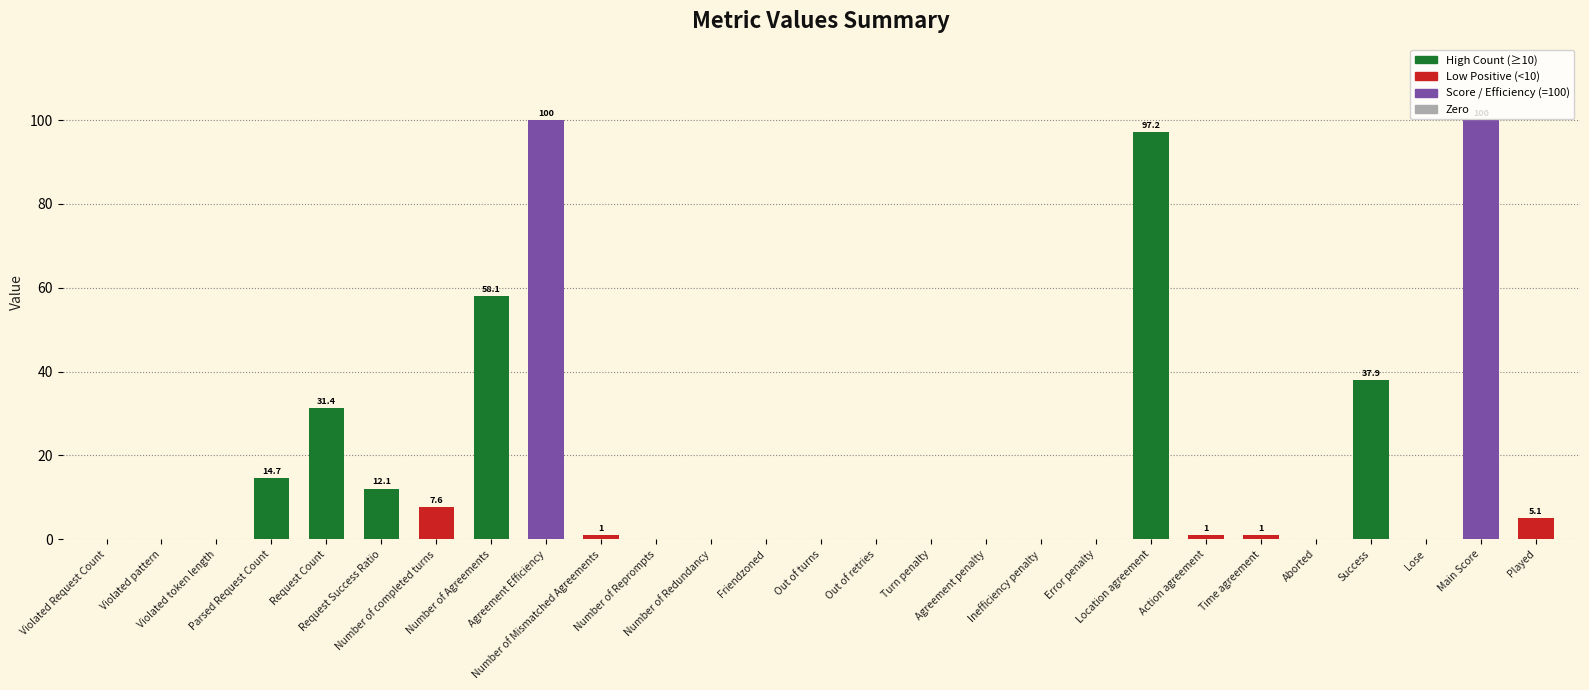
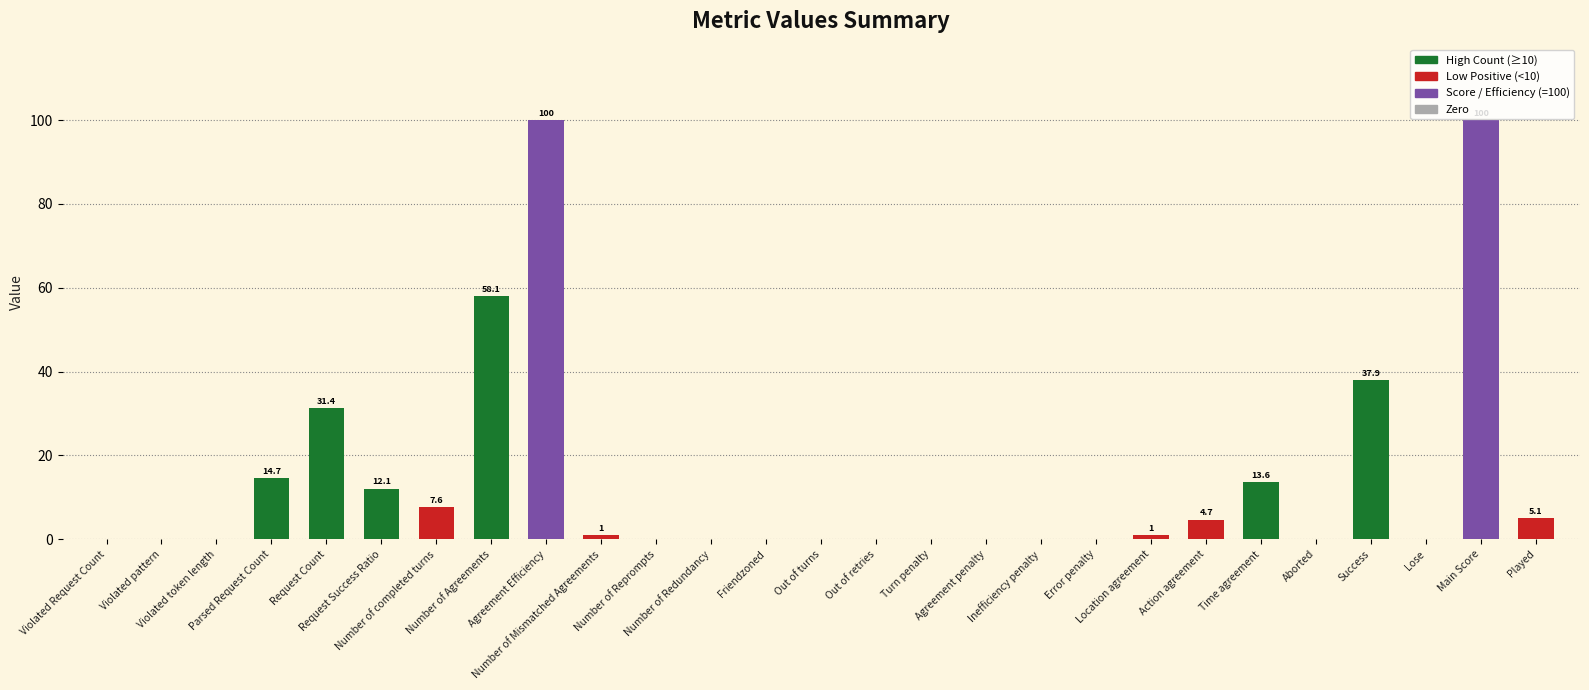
Location agreement: 97.2 -> 1
Action agreement: 1 -> 4.7
Time agreement: 1 -> 13.6
